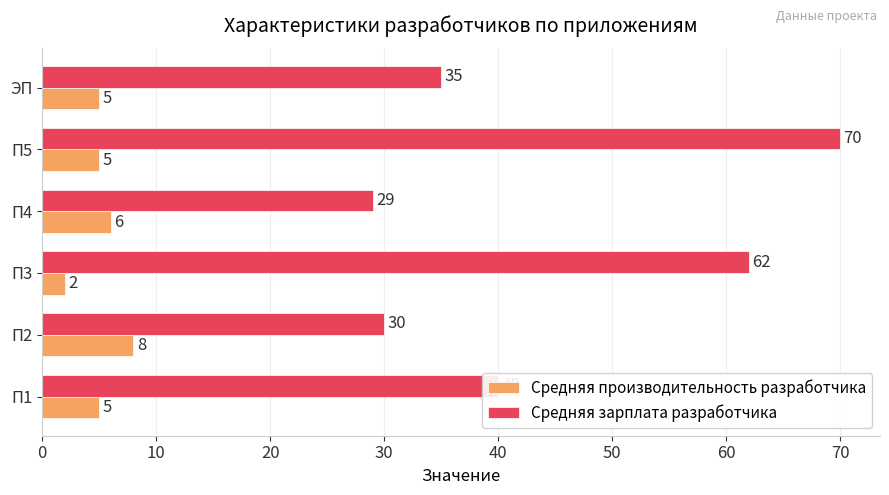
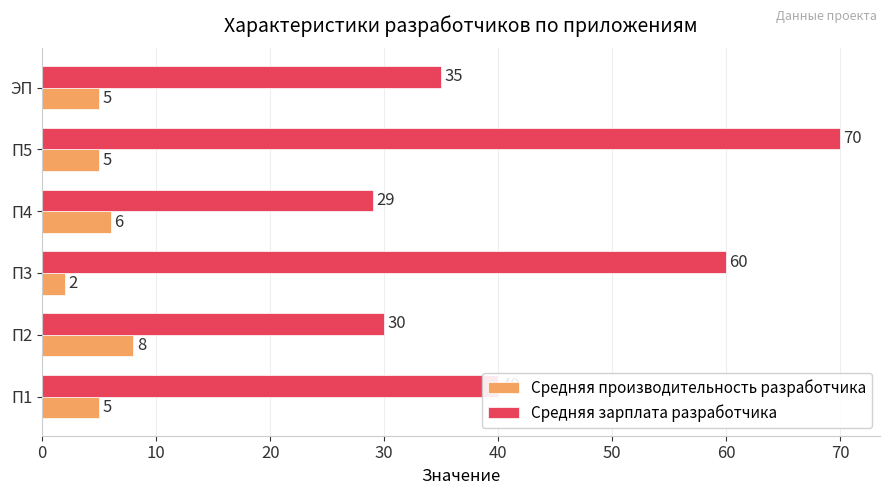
Средняя зарплата разработчика, П3: 62 -> 60
